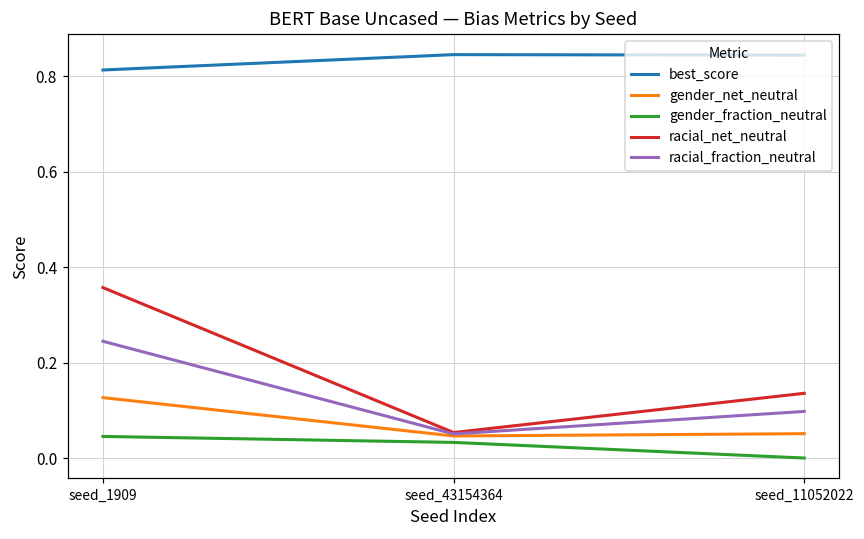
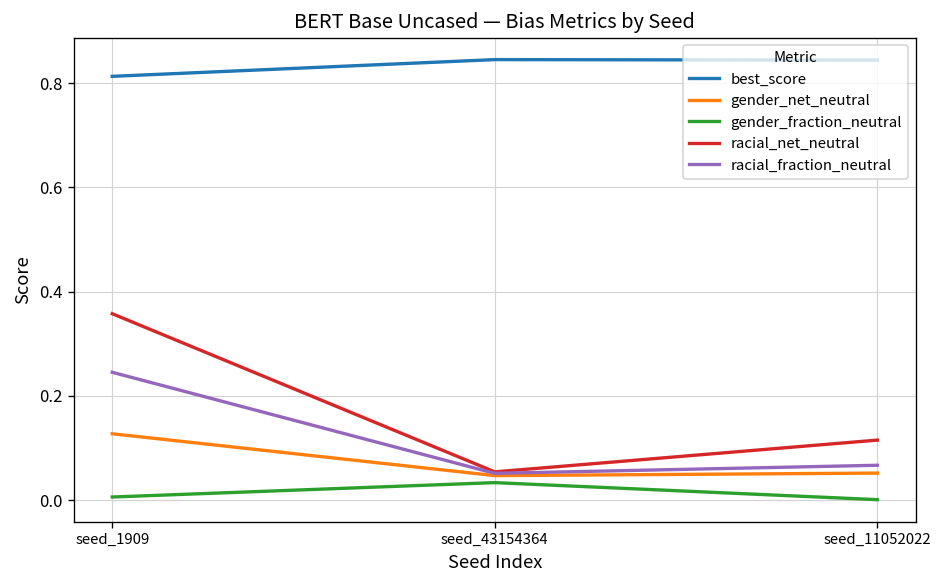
gender_fraction_neutral, seed_1909: 0.05 -> 0.01
racial_net_neutral, seed_11052022: 0.14 -> 0.12
racial_fraction_neutral, seed_11052022: 0.10 -> 0.07
